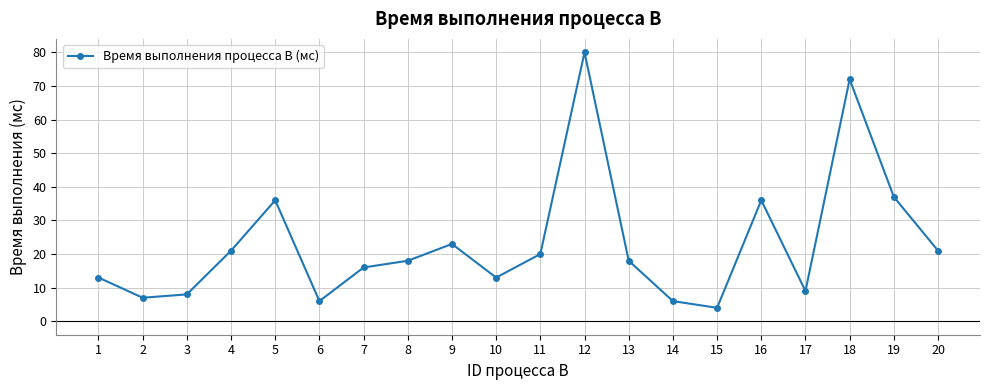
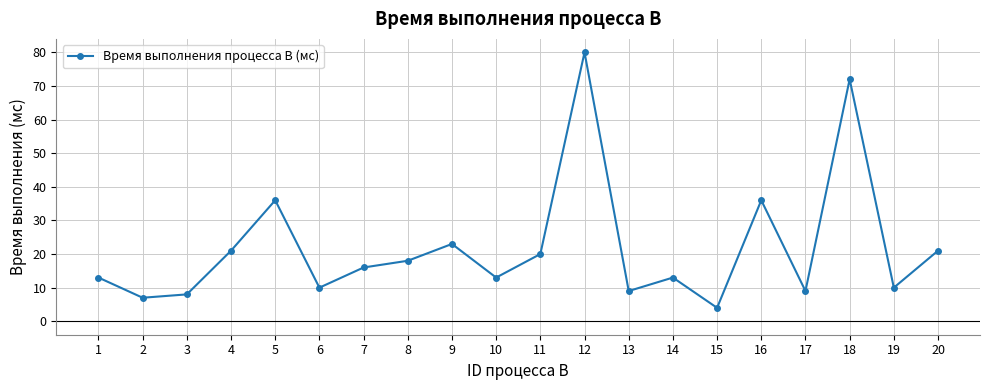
6: 6 -> 10
13: 18 -> 9
14: 6 -> 13
19: 37 -> 10
